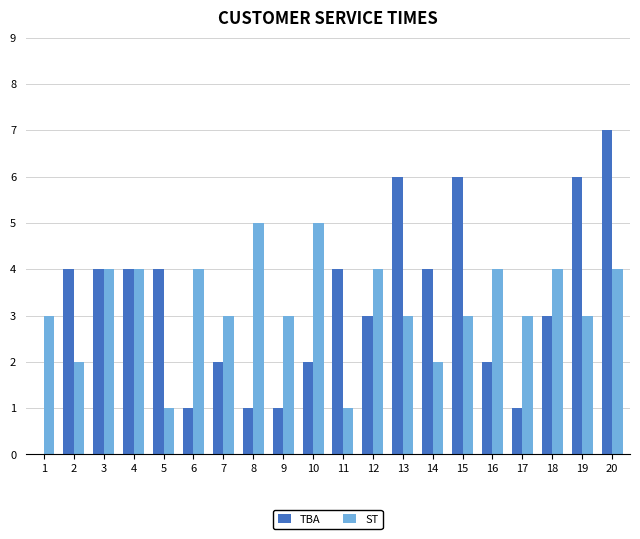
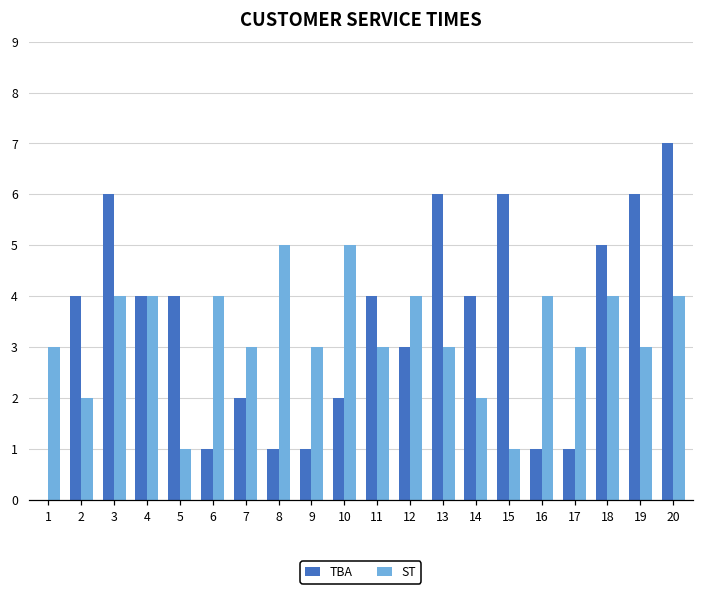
TBA, 3: 4 -> 6
ST, 11: 1 -> 3
ST, 15: 3 -> 1
TBA, 16: 2 -> 1
TBA, 18: 3 -> 5
